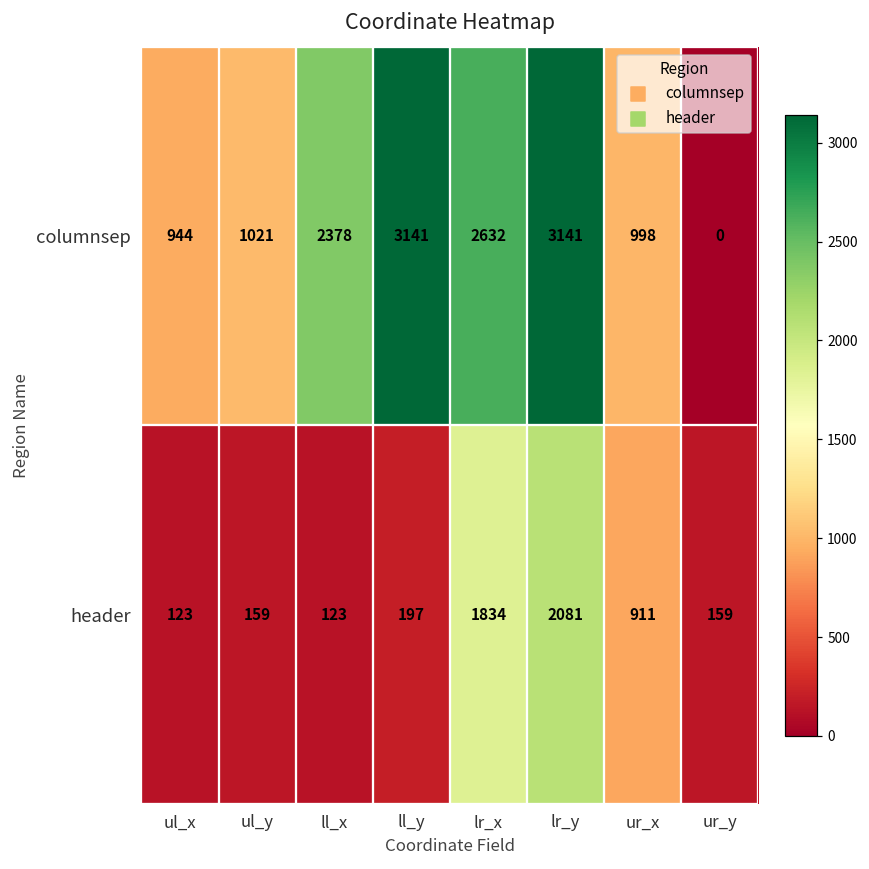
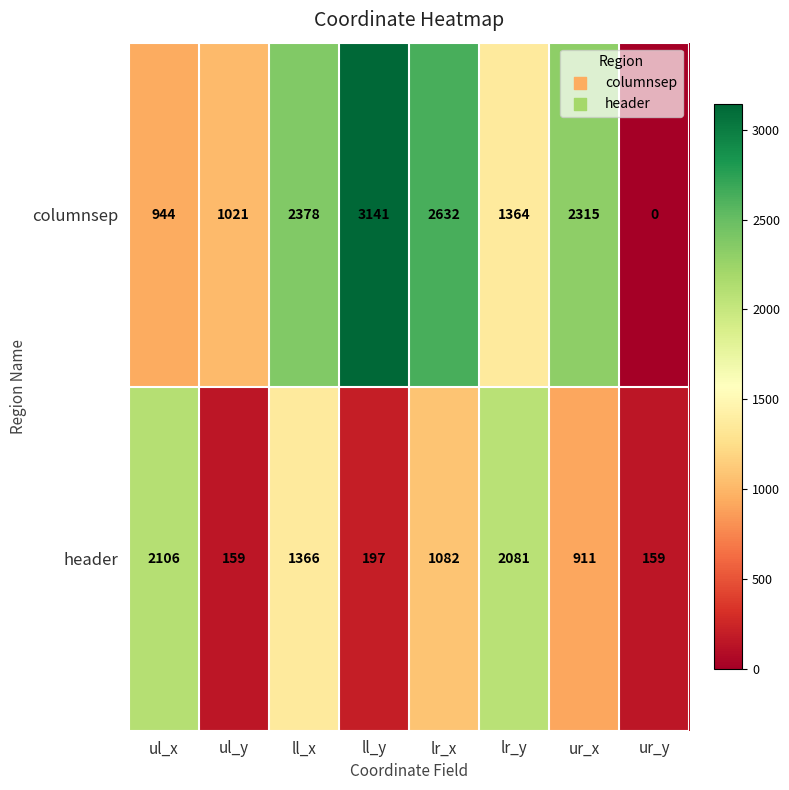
columnsep, lr_y: 3141 -> 1364
columnsep, ur_x: 998 -> 2315
header, ul_x: 123 -> 2106
header, ll_x: 123 -> 1366
header, lr_x: 1834 -> 1082
